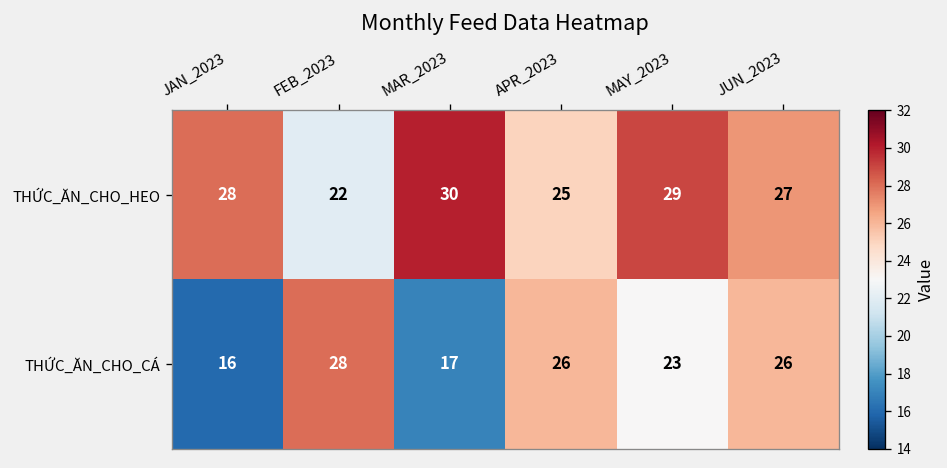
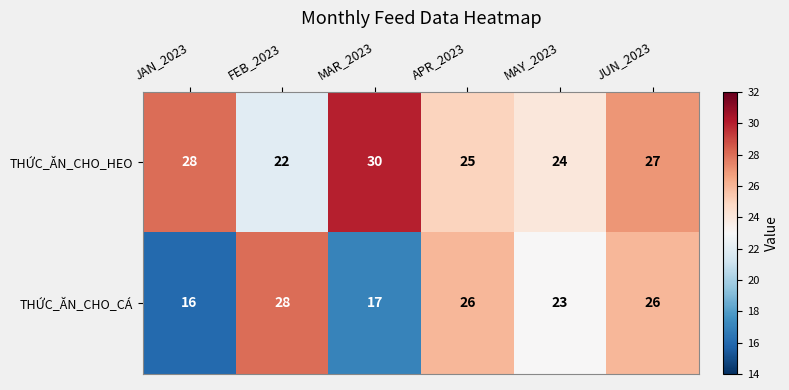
THỨC_ĂN_CHO_HEO, MAY_2023: 29 -> 24
